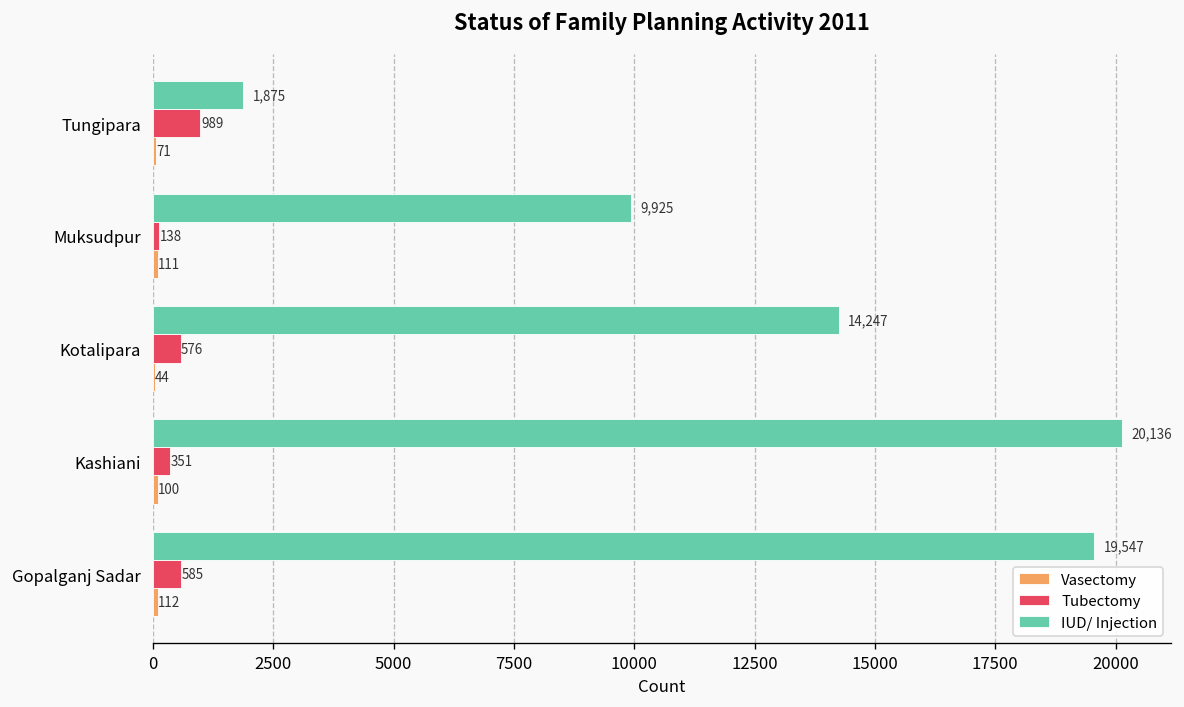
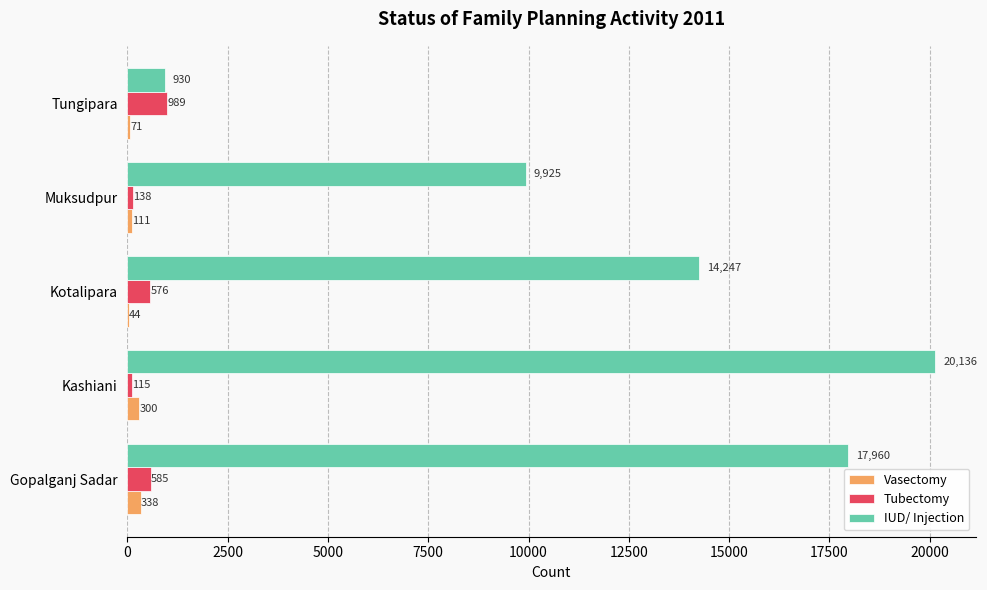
IUD/ Injection, Tungipara: 1,875 -> 930
Tubectomy, Kashiani: 351 -> 115
Vasectomy, Kashiani: 100 -> 300
IUD/ Injection, Gopalganj Sadar: 19,547 -> 17,960
Vasectomy, Gopalganj Sadar: 112 -> 338
